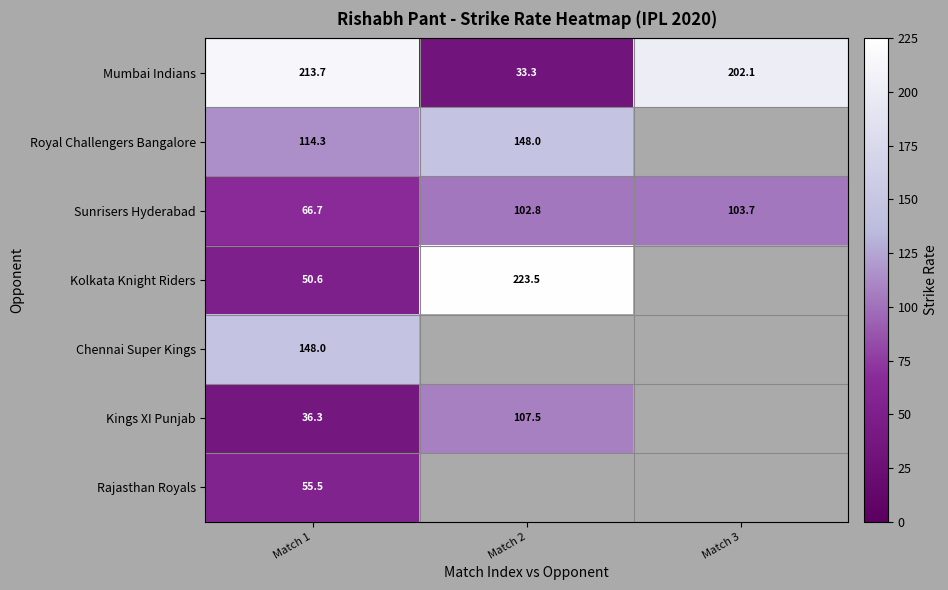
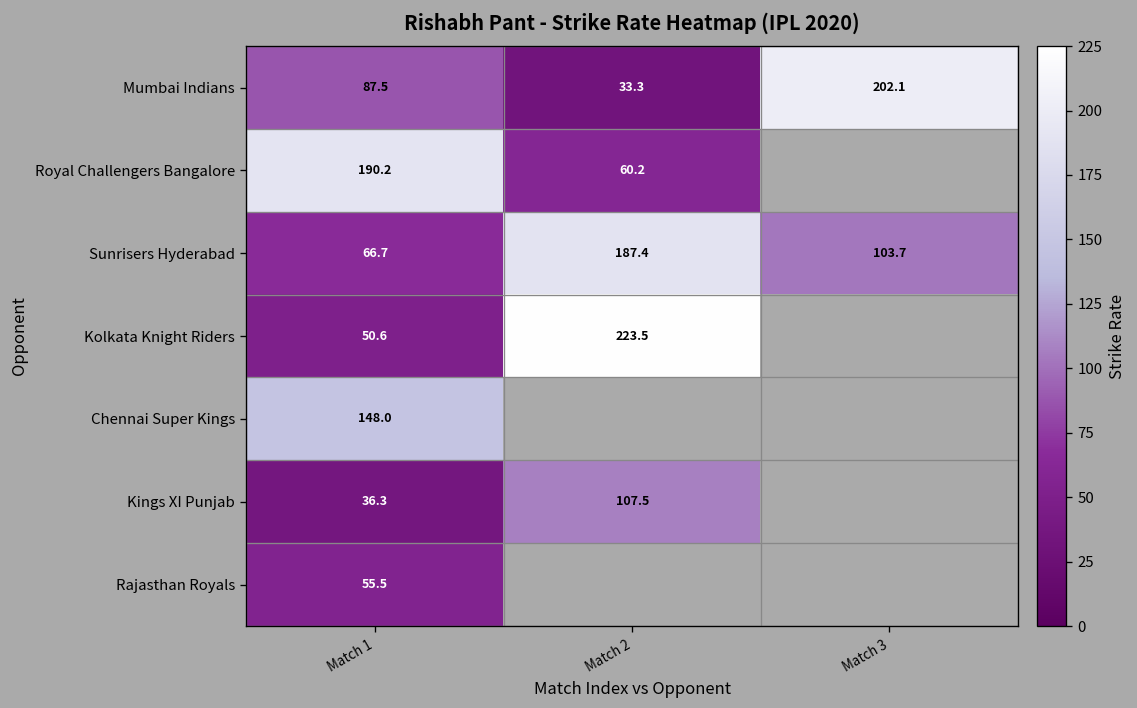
Mumbai Indians, Match 1: 213.7 -> 87.5
Royal Challengers Bangalore, Match 1: 114.3 -> 190.2
Royal Challengers Bangalore, Match 2: 148.0 -> 60.2
Sunrisers Hyderabad, Match 2: 102.8 -> 187.4
